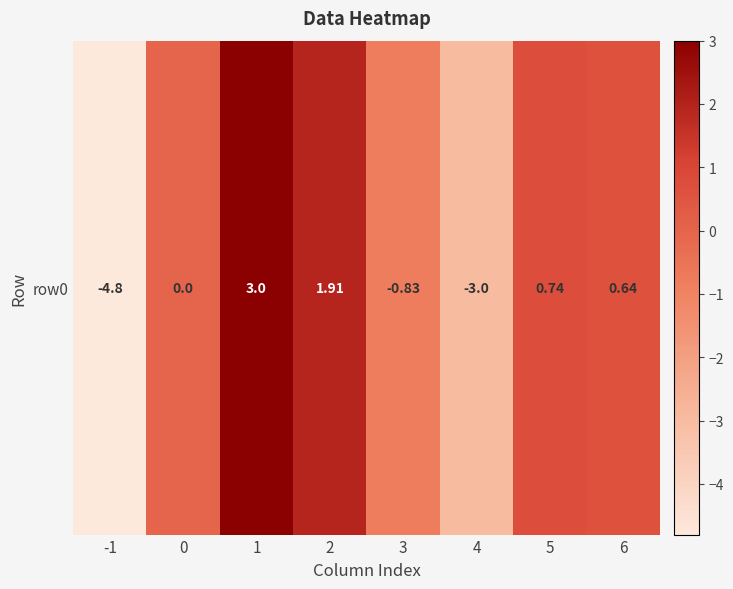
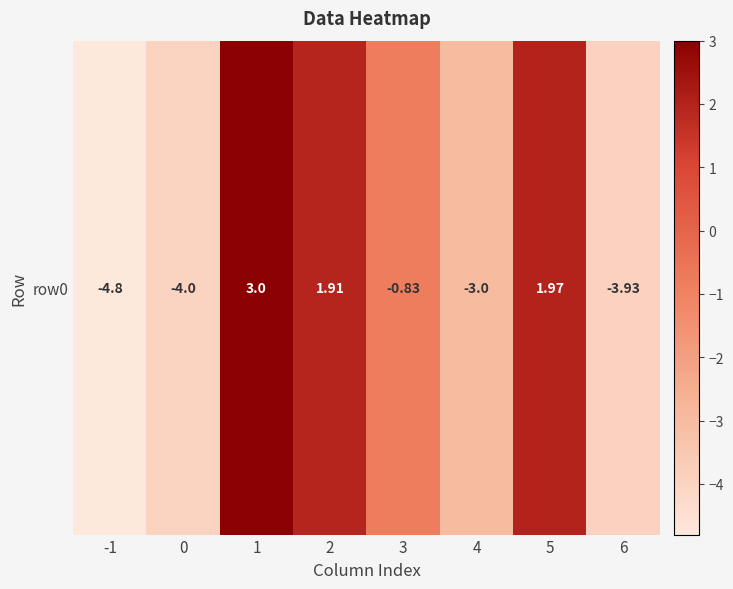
row0, 0: 0.0 -> -4.0
row0, 5: 0.74 -> 1.97
row0, 6: 0.64 -> -3.93
